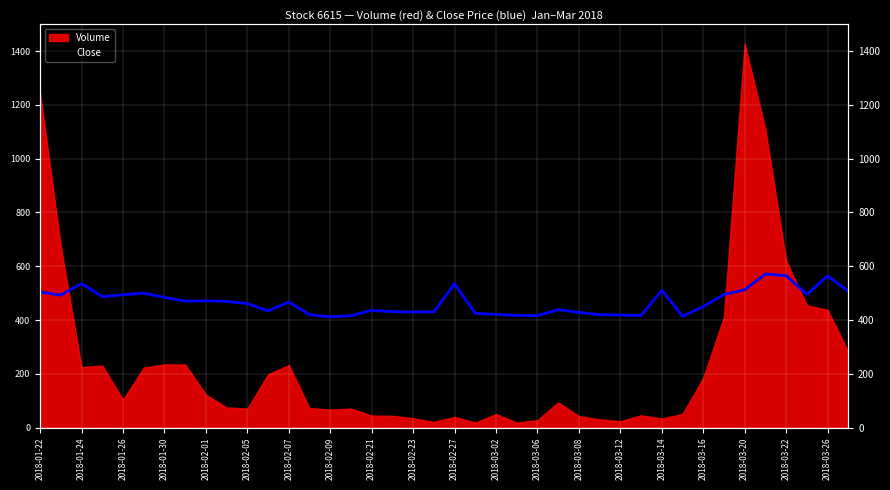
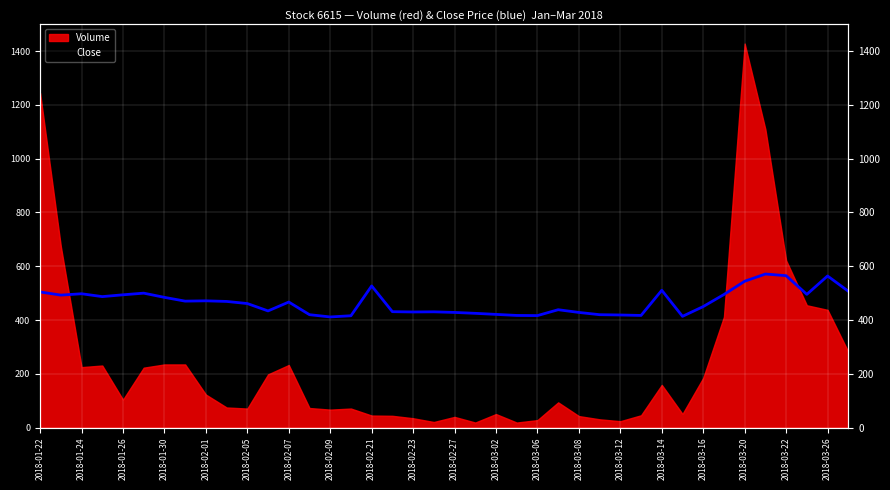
Close, 2018-01-24: 540 -> 500
Close, 2018-02-21: 440 -> 530
Close, 2018-02-27: 530 -> 430
Volume, 2018-03-14: 30 -> 160
Close, 2018-03-20: 510 -> 540
